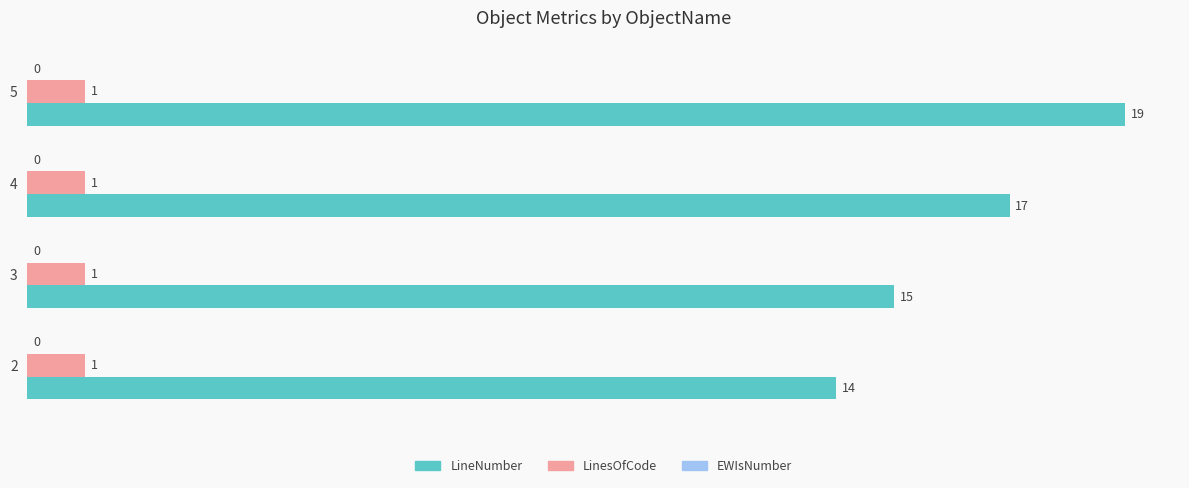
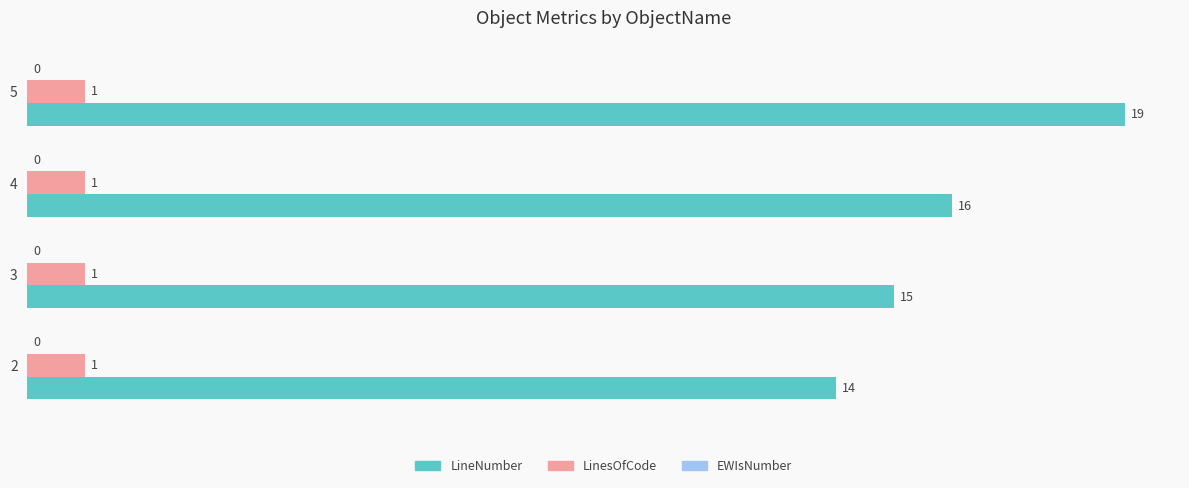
LineNumber, 4: 17 -> 16
